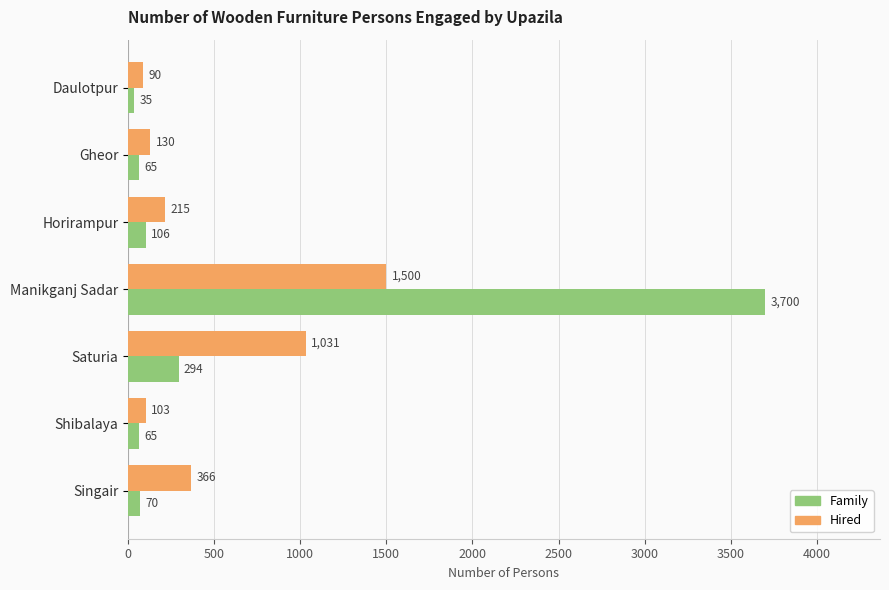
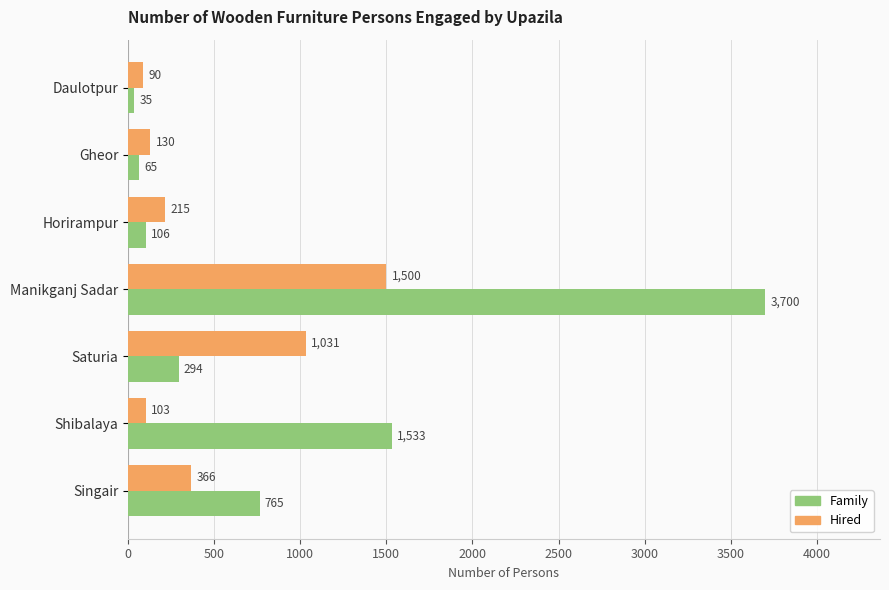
Family, Shibalaya: 65 -> 1,533
Family, Singair: 70 -> 765
